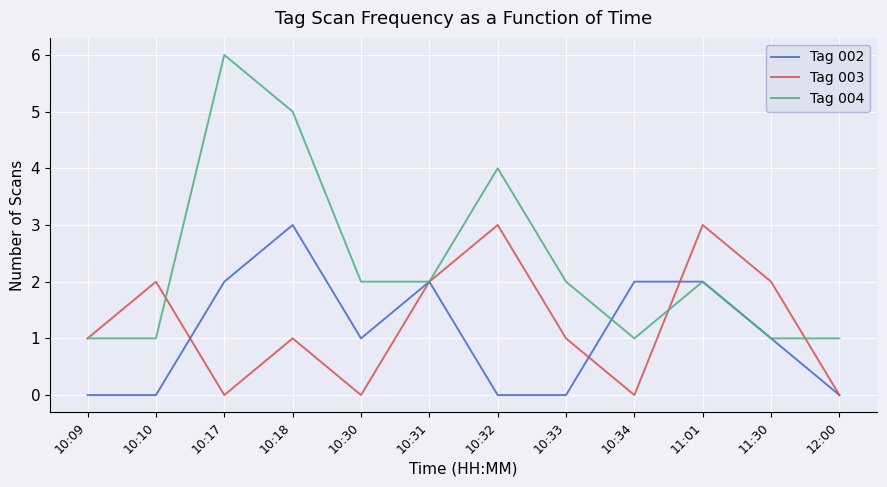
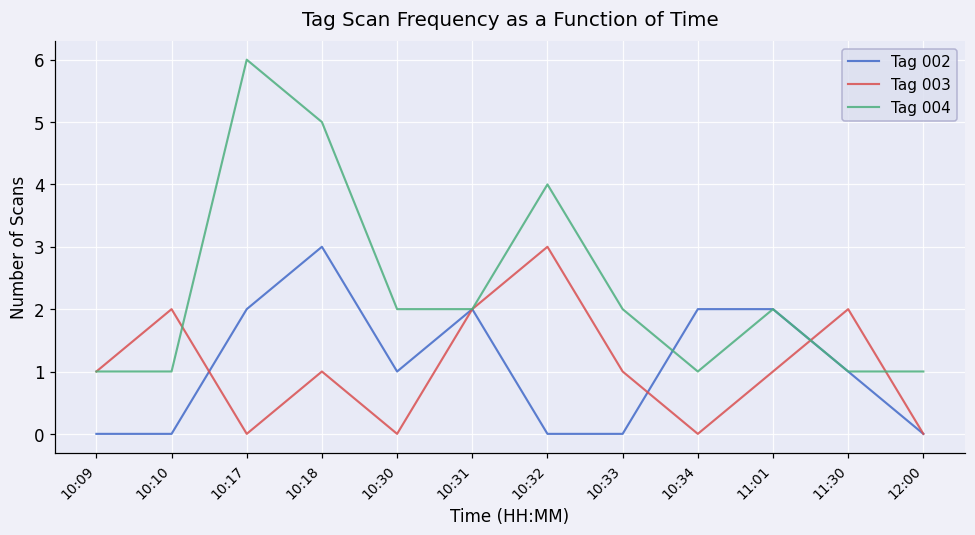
Tag 003, 11:01: 3 -> 1
